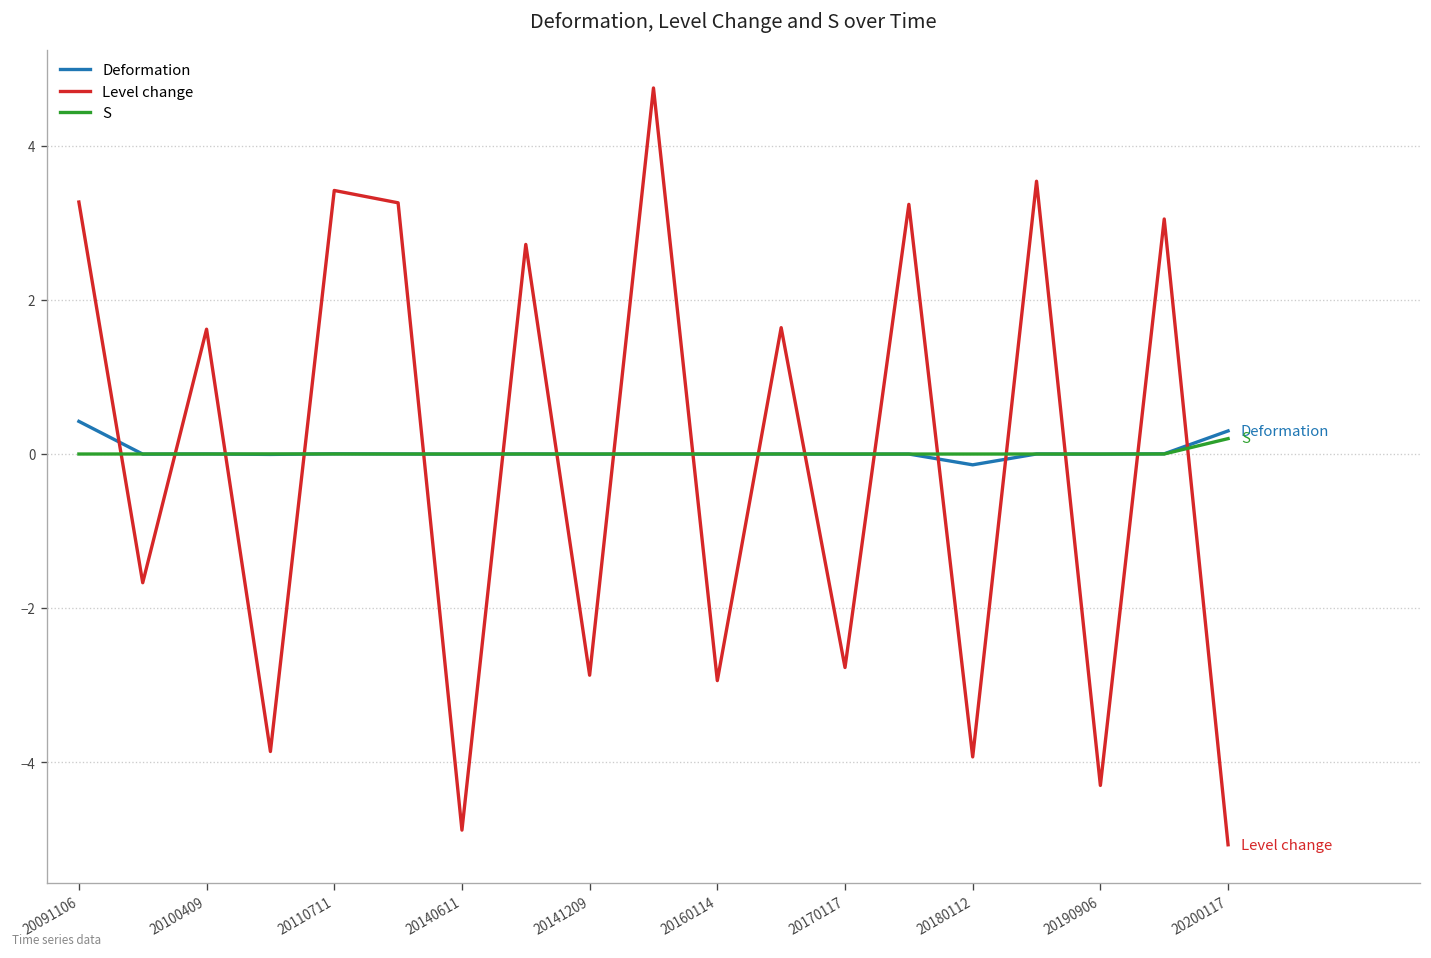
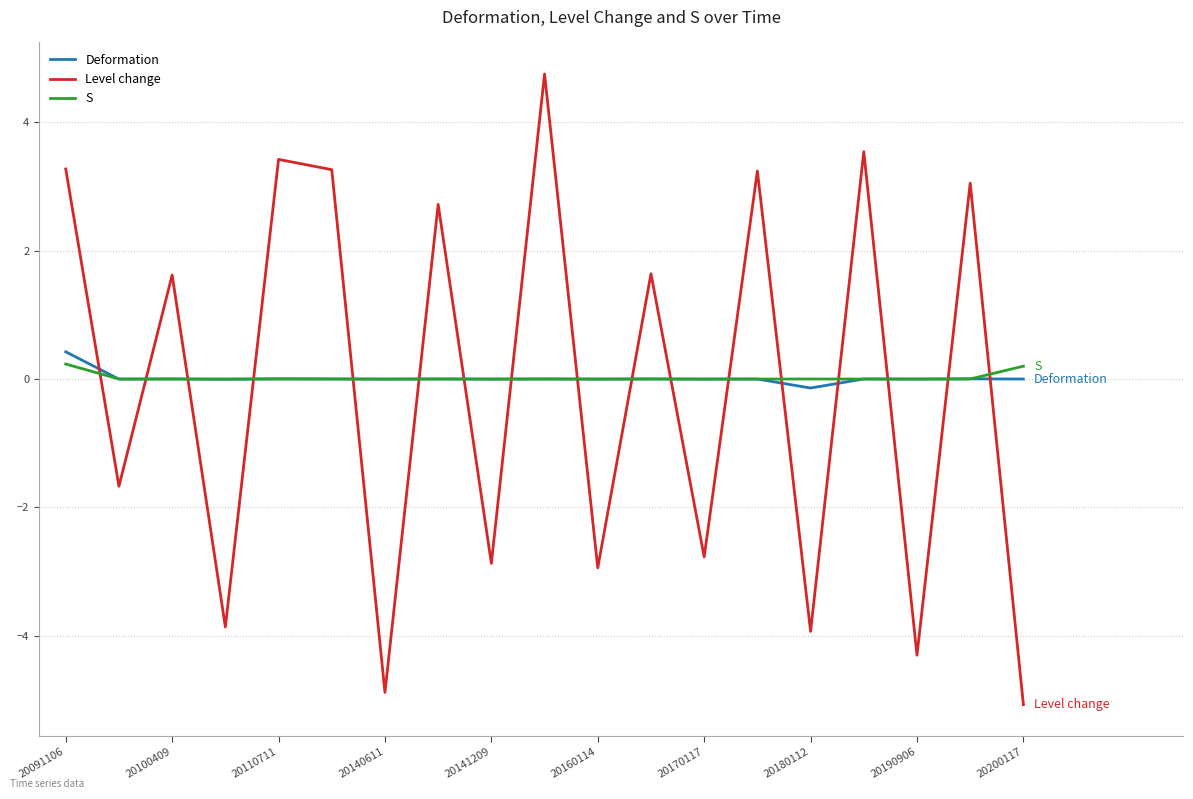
S, 20091106: 0.0 -> 0.2
Deformation, 20200117: 0.3 -> 0.0
